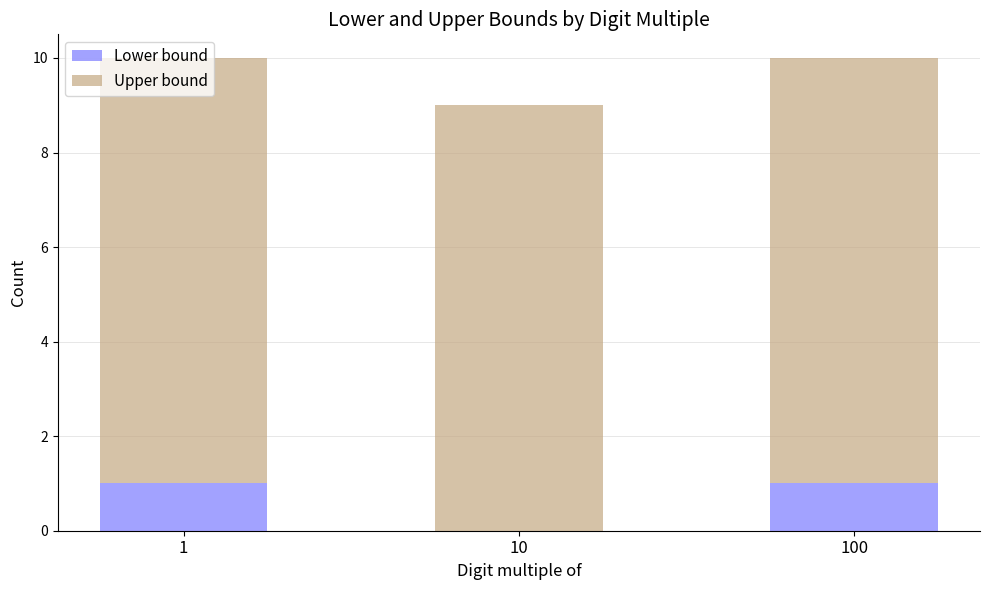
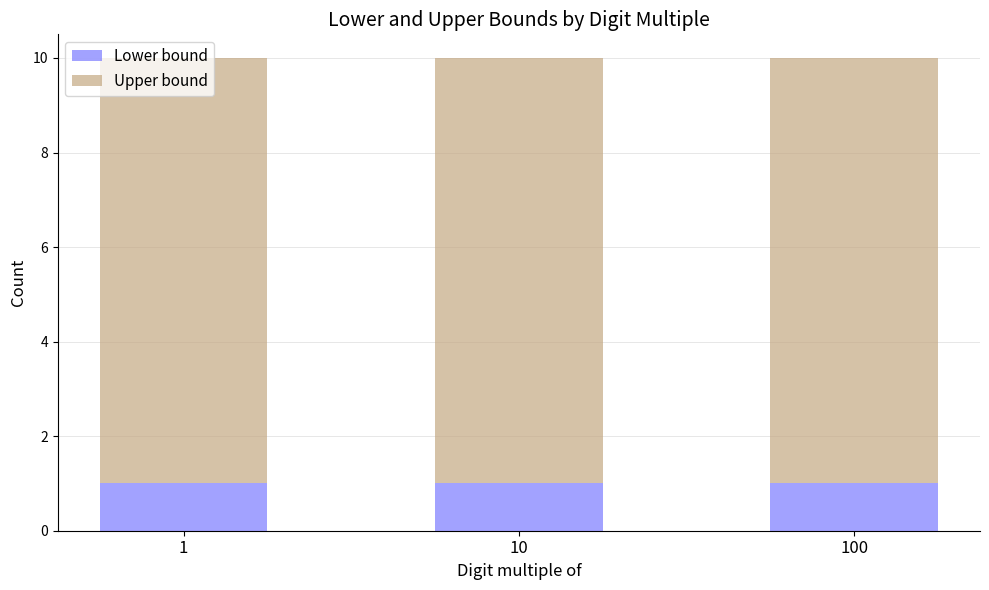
Lower bound, 10: 0 -> 1
